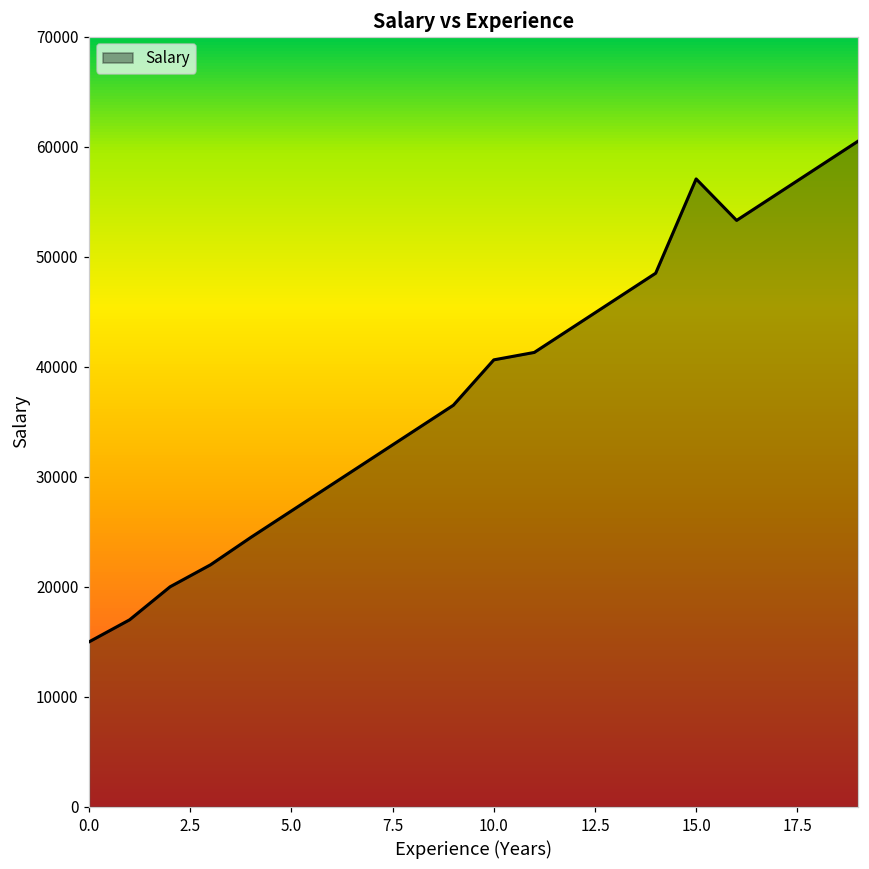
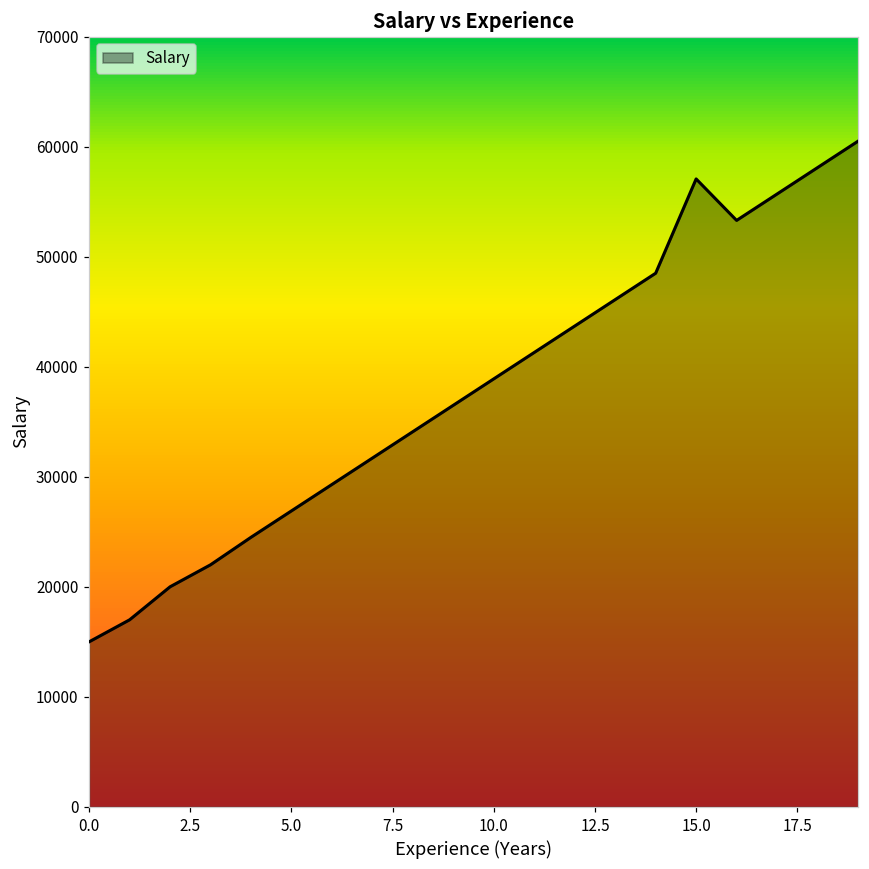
10.0: 40600 -> 38900
